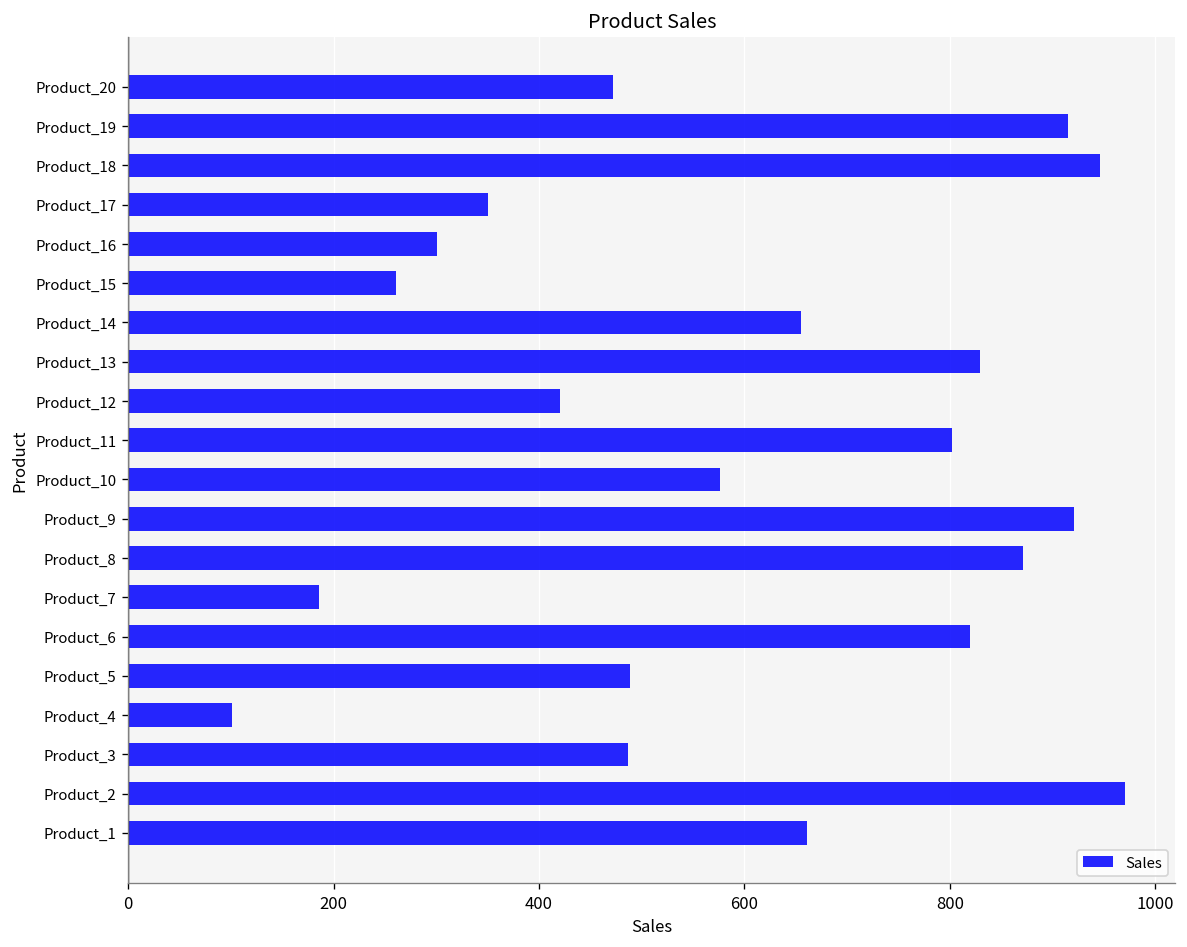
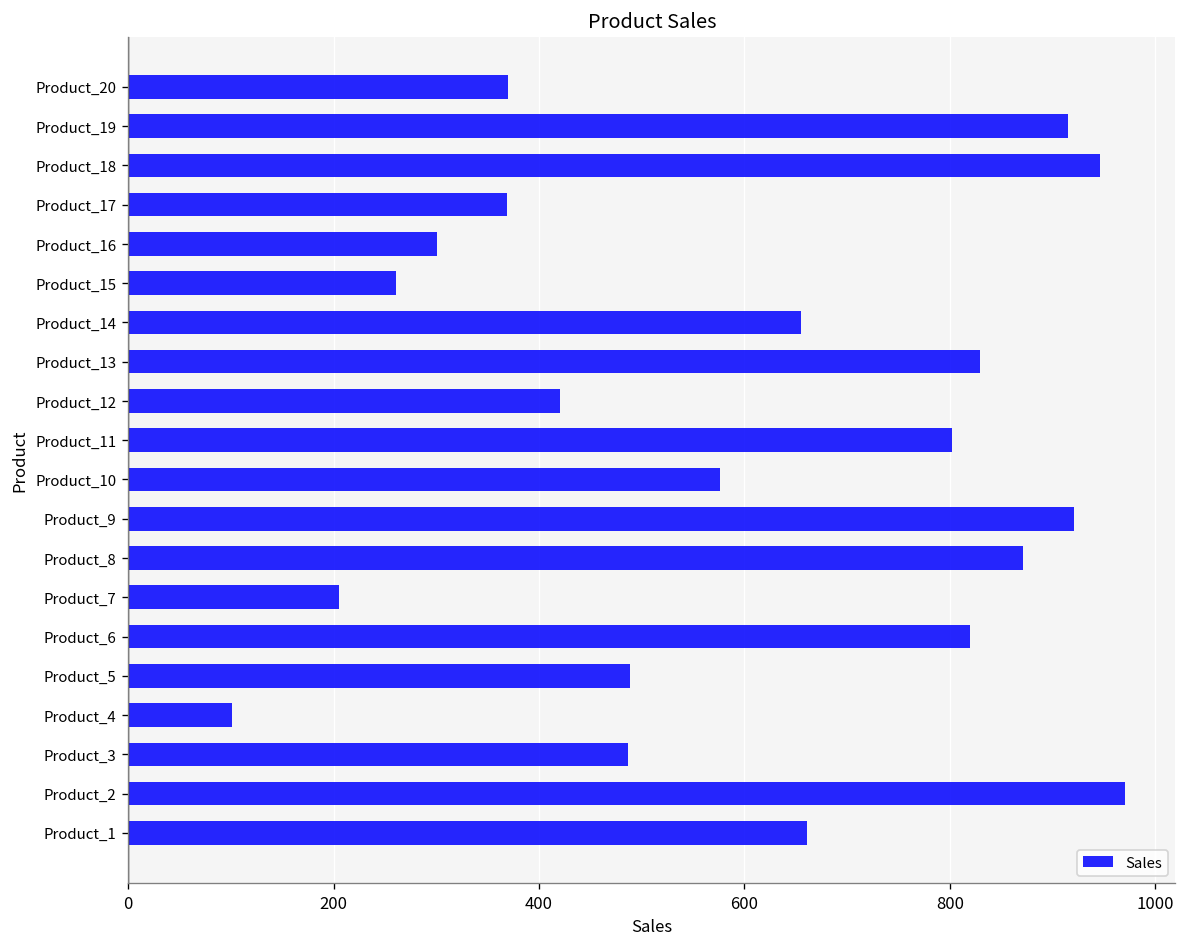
Product_20: 470 -> 370
Product_17: 350 -> 370
Product_7: 190 -> 210
